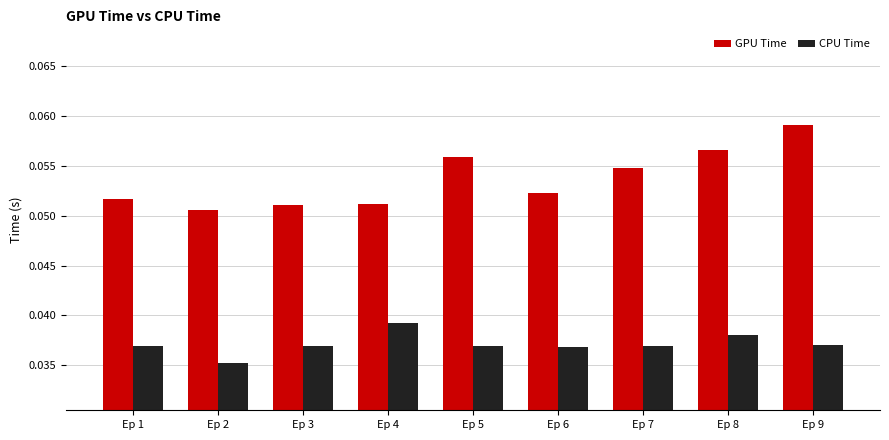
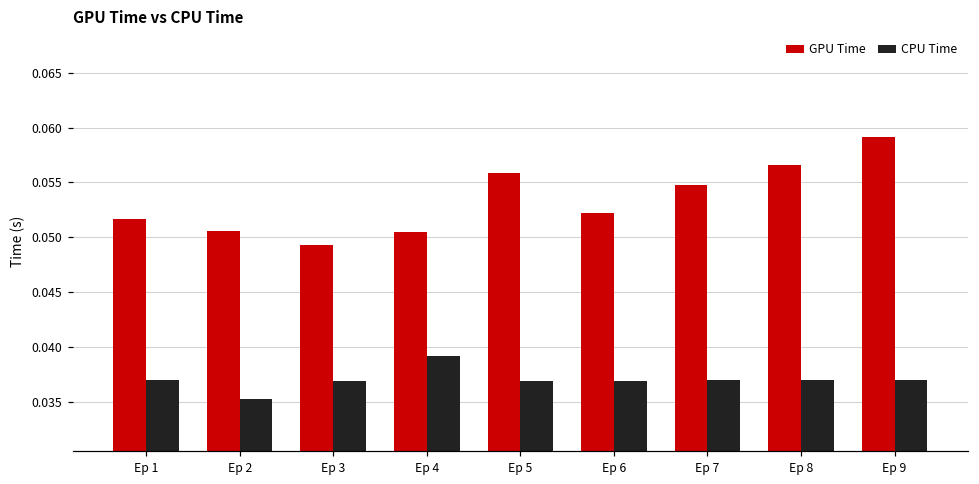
GPU Time, Ep 3: 0.051 -> 0.049
GPU Time, Ep 4: 0.051 -> 0.050
CPU Time, Ep 8: 0.038 -> 0.037
